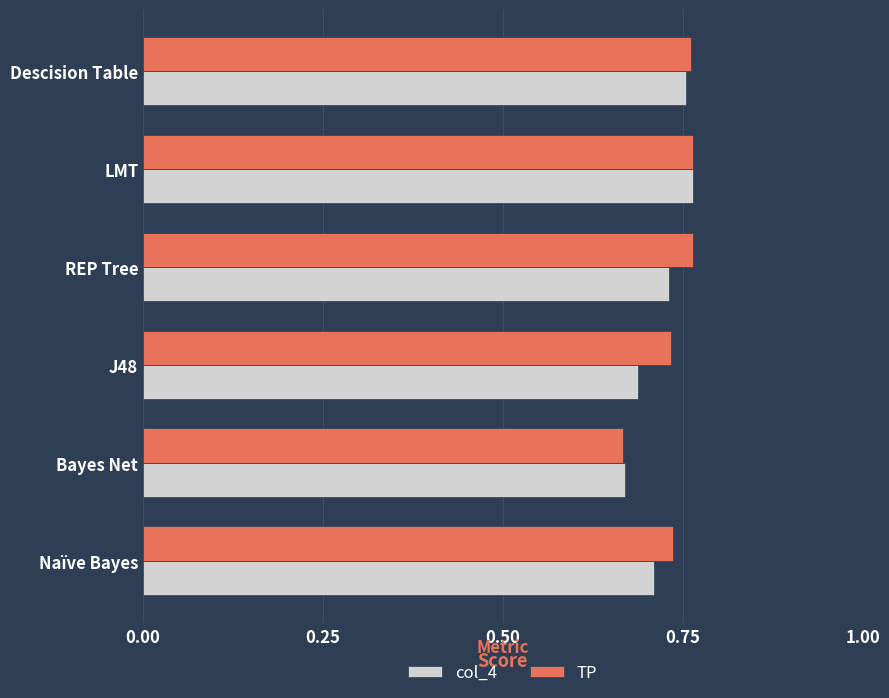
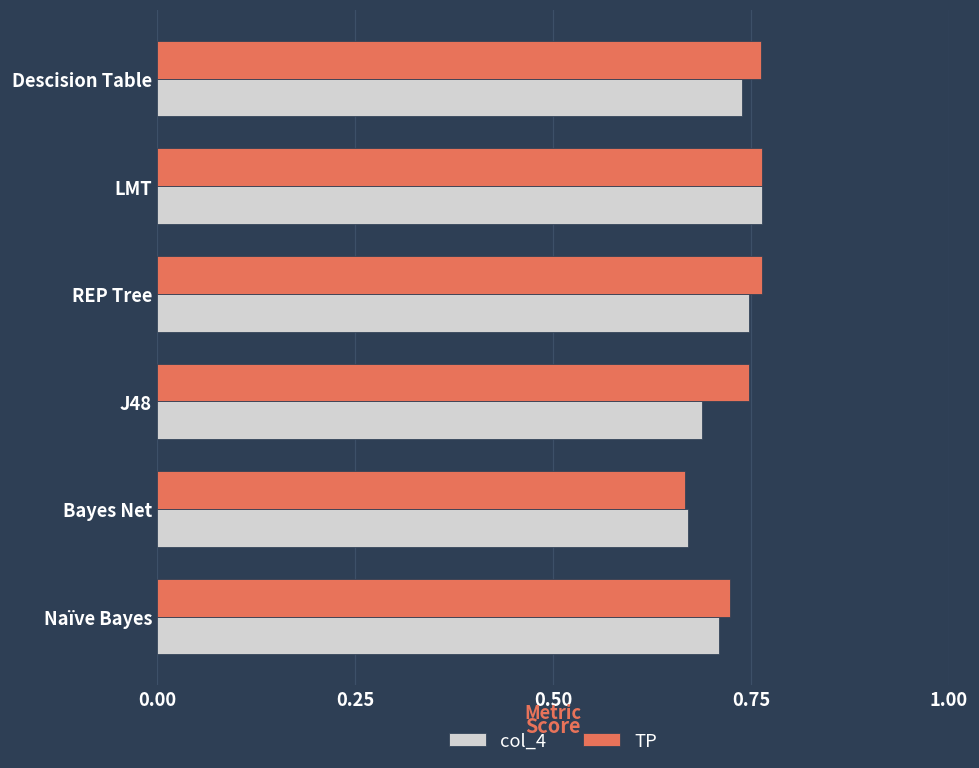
col_4, Descision Table: 0.76 -> 0.74
col_4, REP Tree: 0.73 -> 0.75
TP, J48: 0.73 -> 0.75
TP, Naïve Bayes: 0.74 -> 0.72
